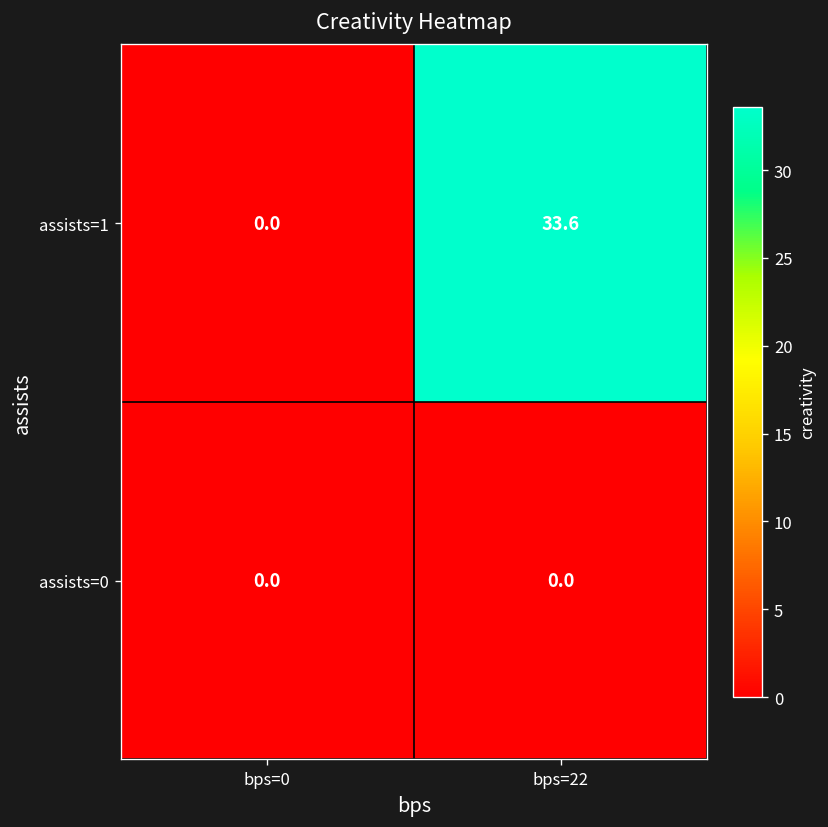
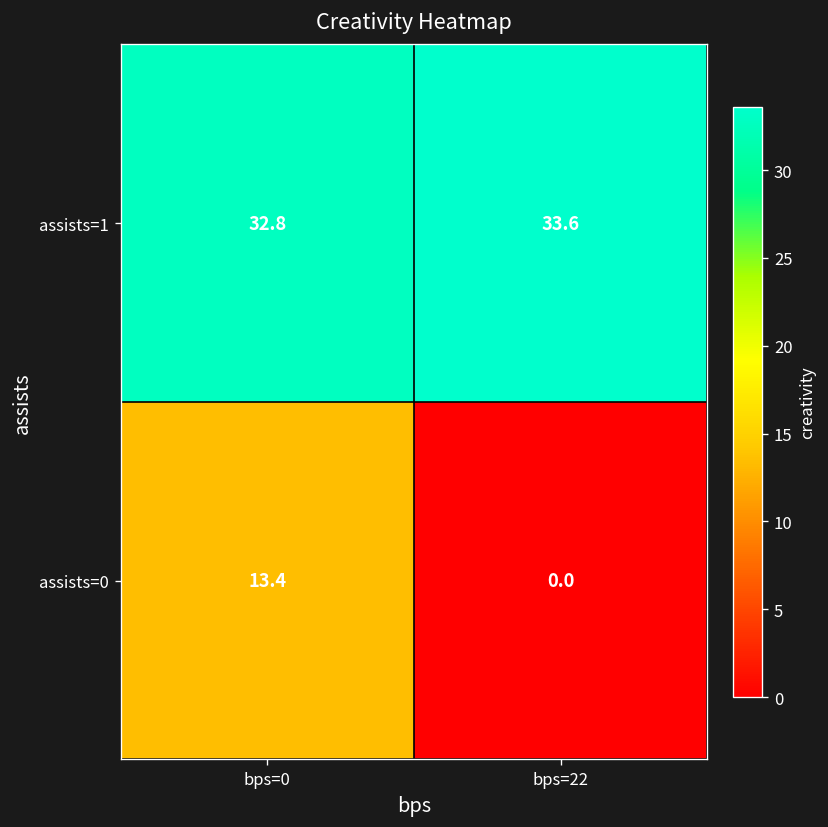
assists=1, bps=0: 0.0 -> 32.8
assists=0, bps=0: 0.0 -> 13.4
